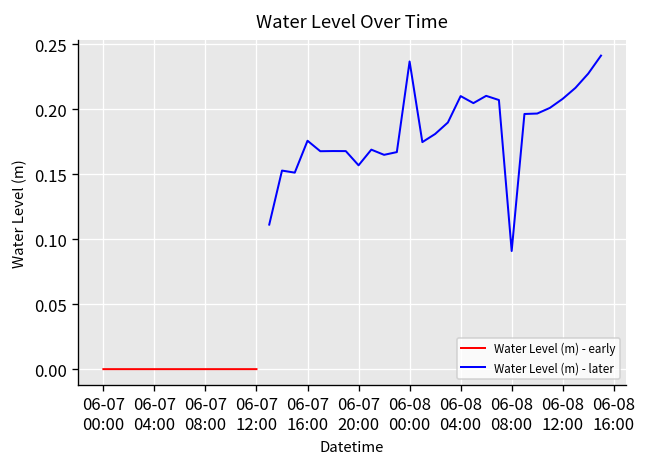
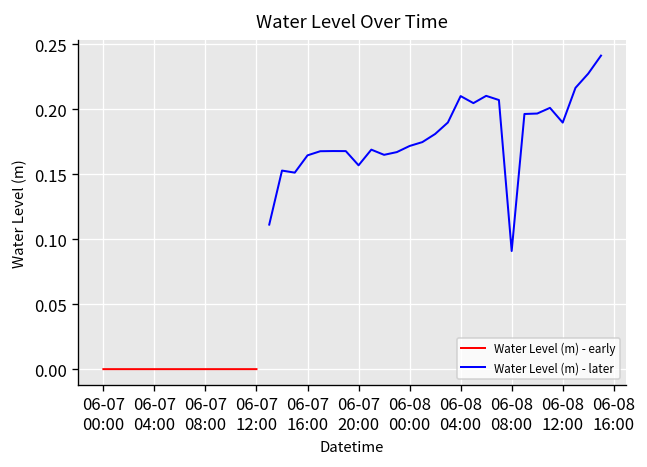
Water Level (m) - later, 06-07 16:00: 0.176 -> 0.164
Water Level (m) - later, 06-08 00:00: 0.237 -> 0.172
Water Level (m) - later, 06-08 12:00: 0.208 -> 0.190
